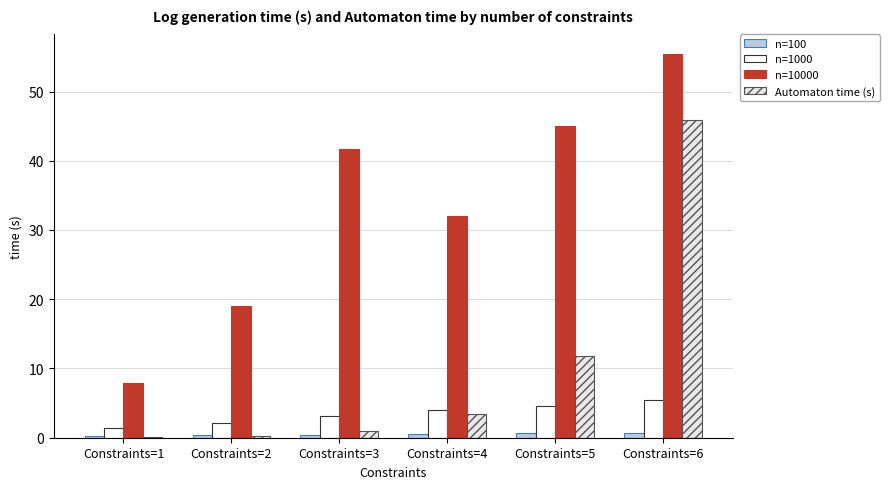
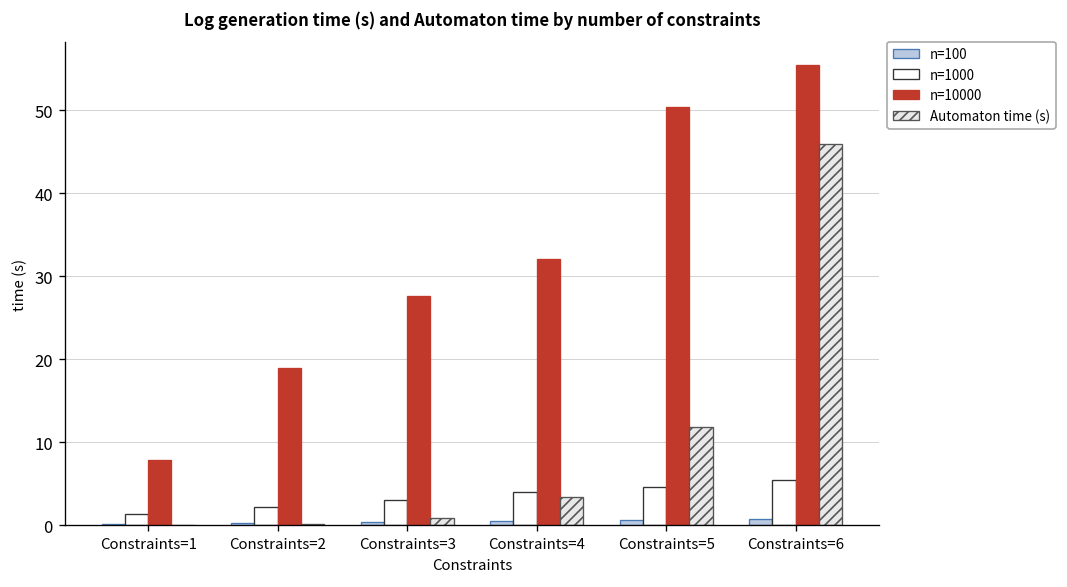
n=10000, Constraints=3: 42 -> 28
n=10000, Constraints=5: 45 -> 50
